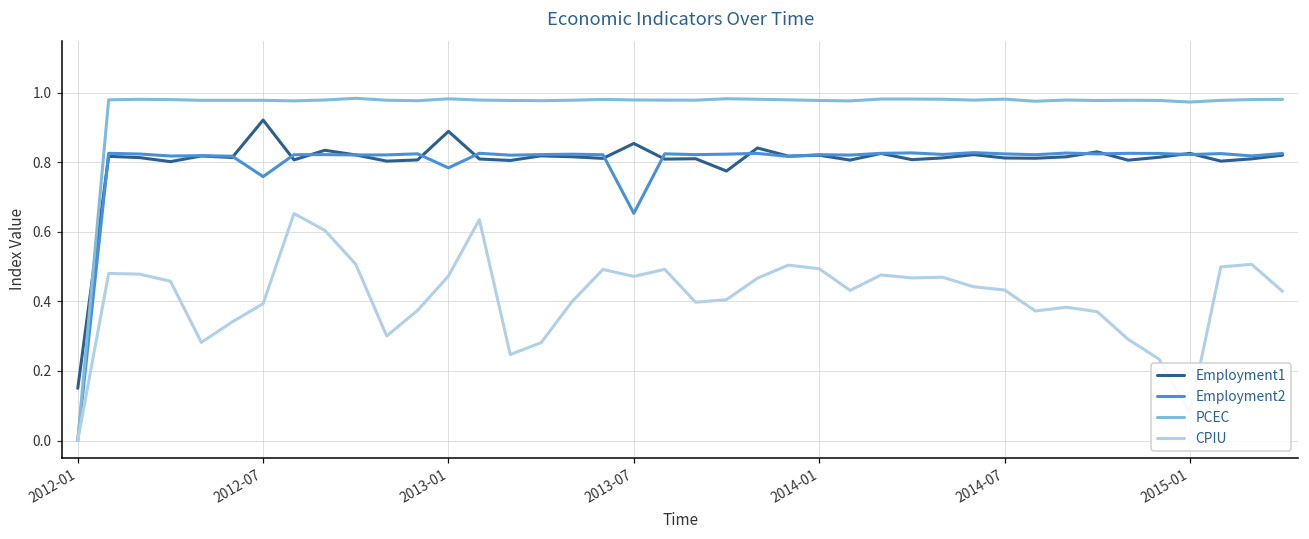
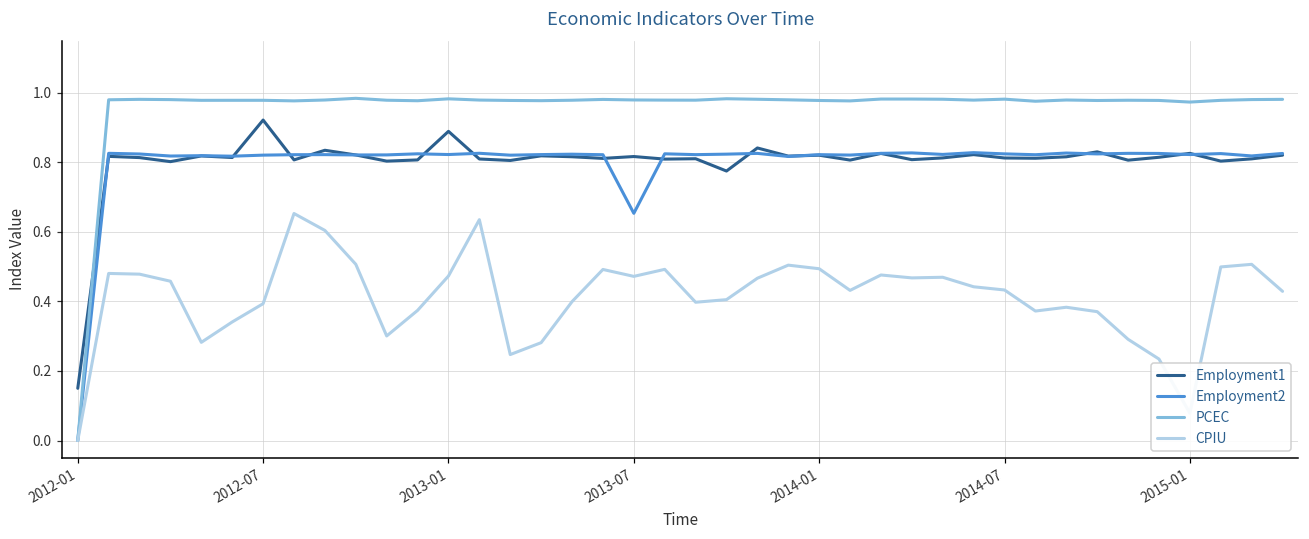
Employment2, 2012-07: 0.76 -> 0.82
Employment2, 2013-01: 0.78 -> 0.82
Employment1, 2013-07: 0.85 -> 0.82
